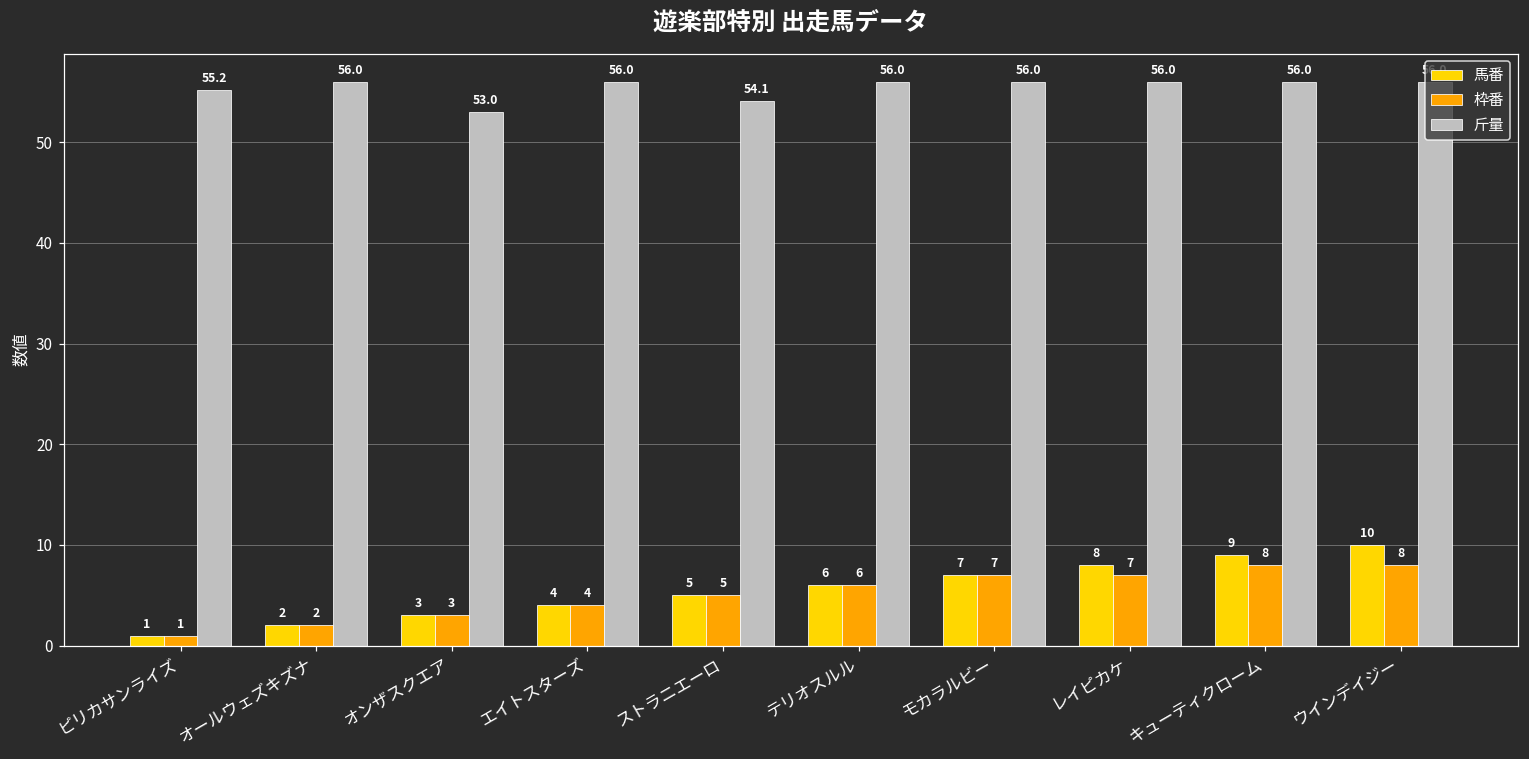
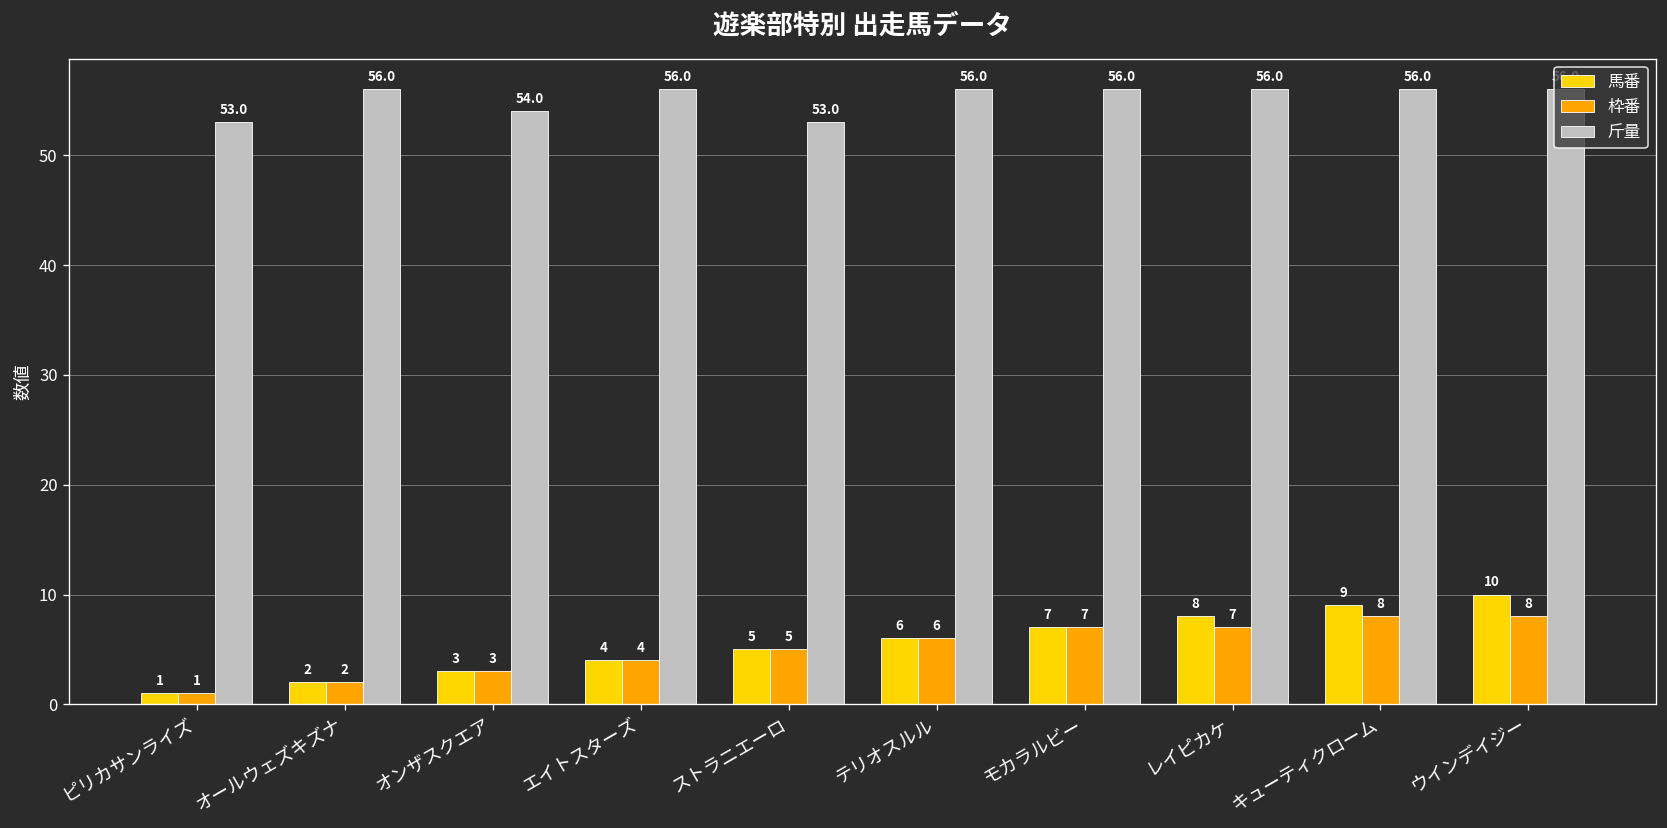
斤量, ピリカサンライズ: 55.2 -> 53.0
斤量, オンザスクエア: 53.0 -> 54.0
斤量, ストラニエーロ: 54.1 -> 53.0
